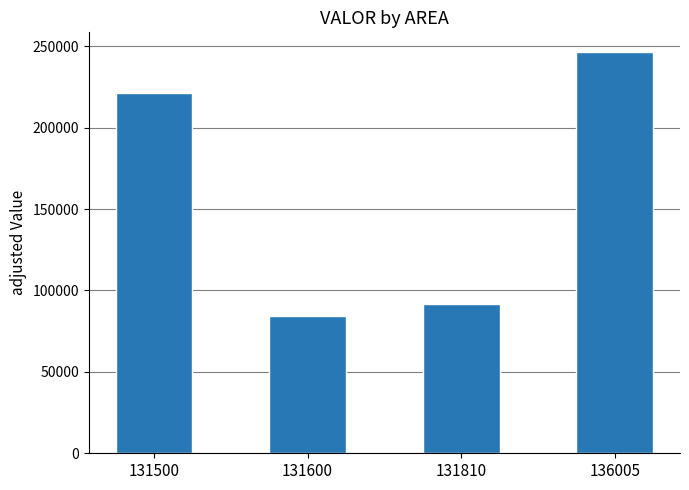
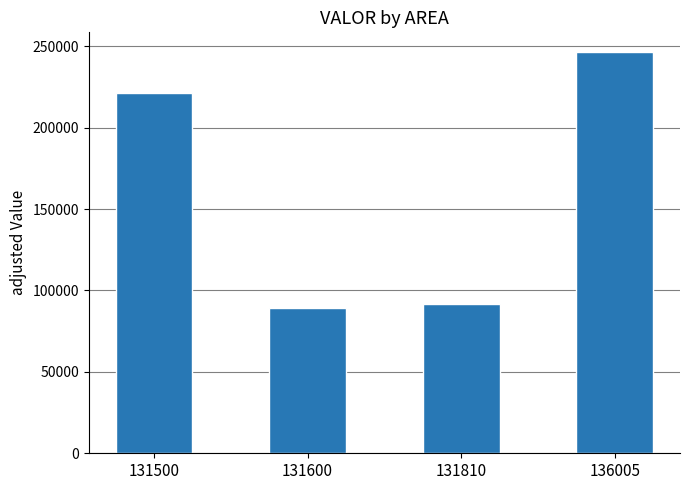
131600: 85000 -> 89000
